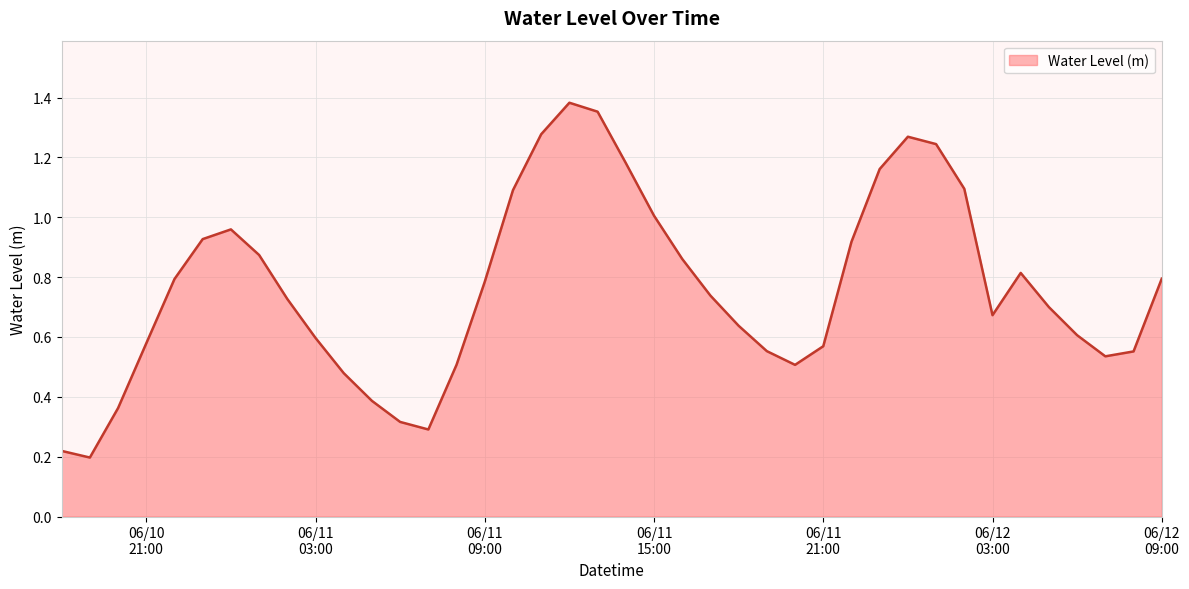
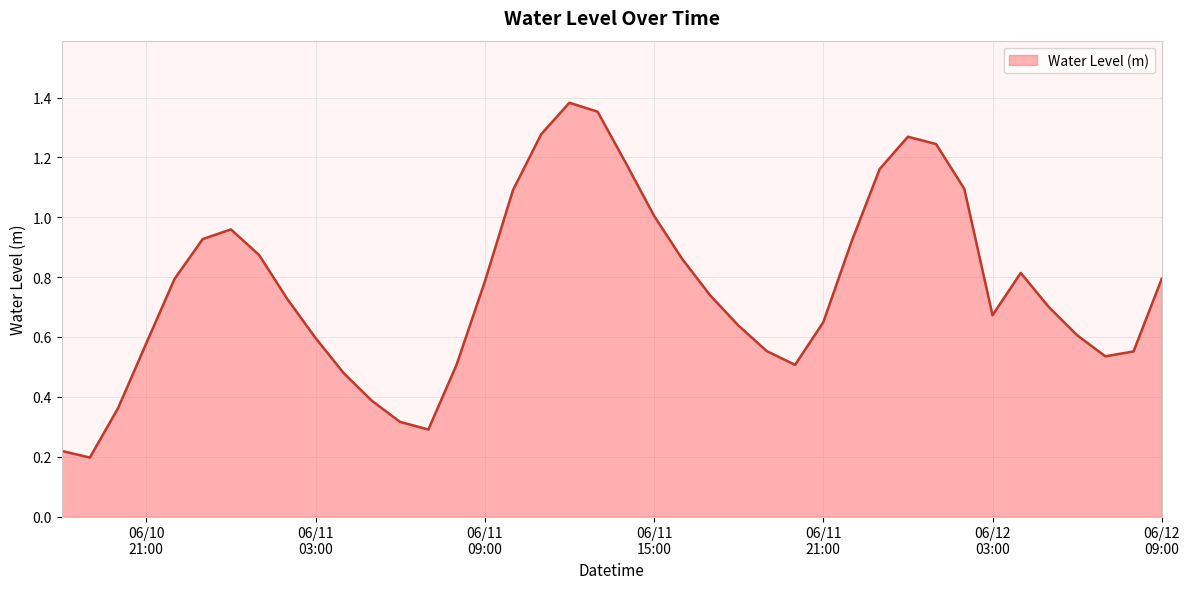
06/11 21:00: 0.57 -> 0.65
